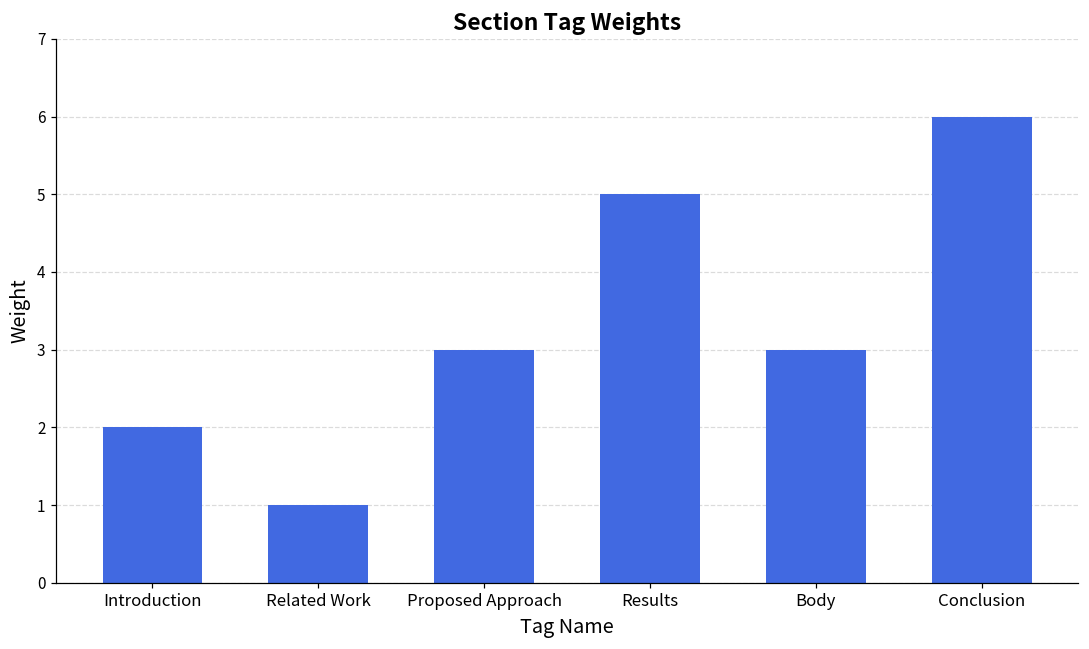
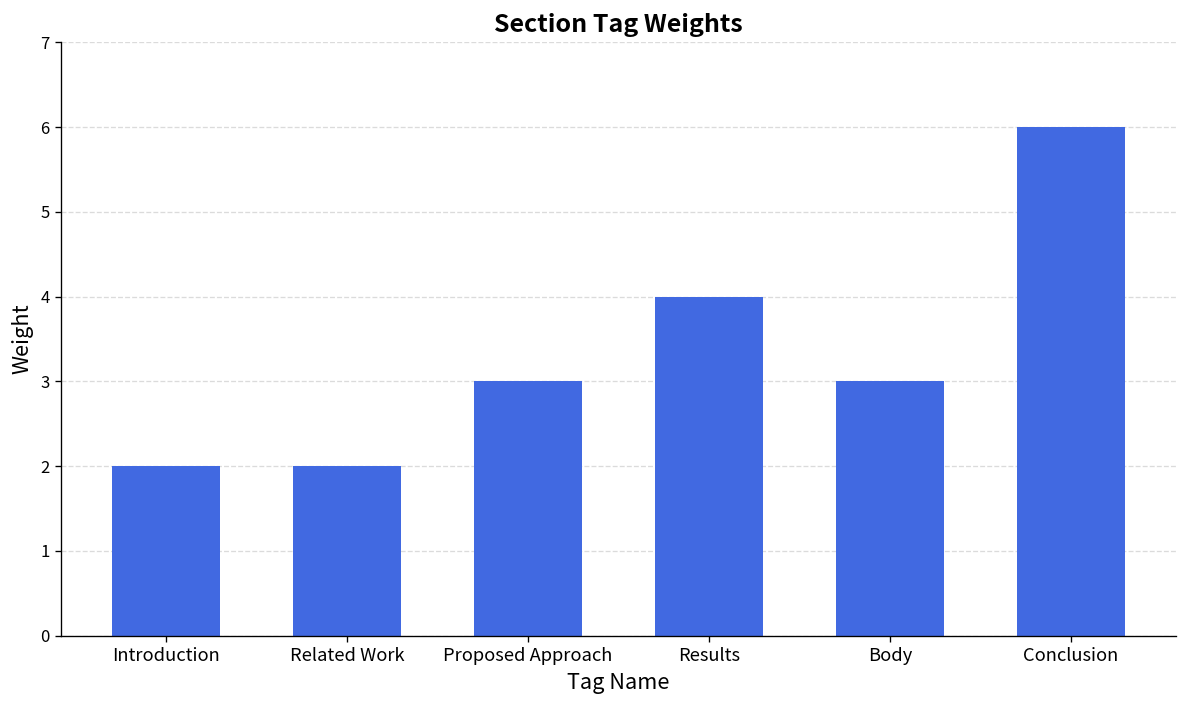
Related Work: 1 -> 2
Results: 5 -> 4
